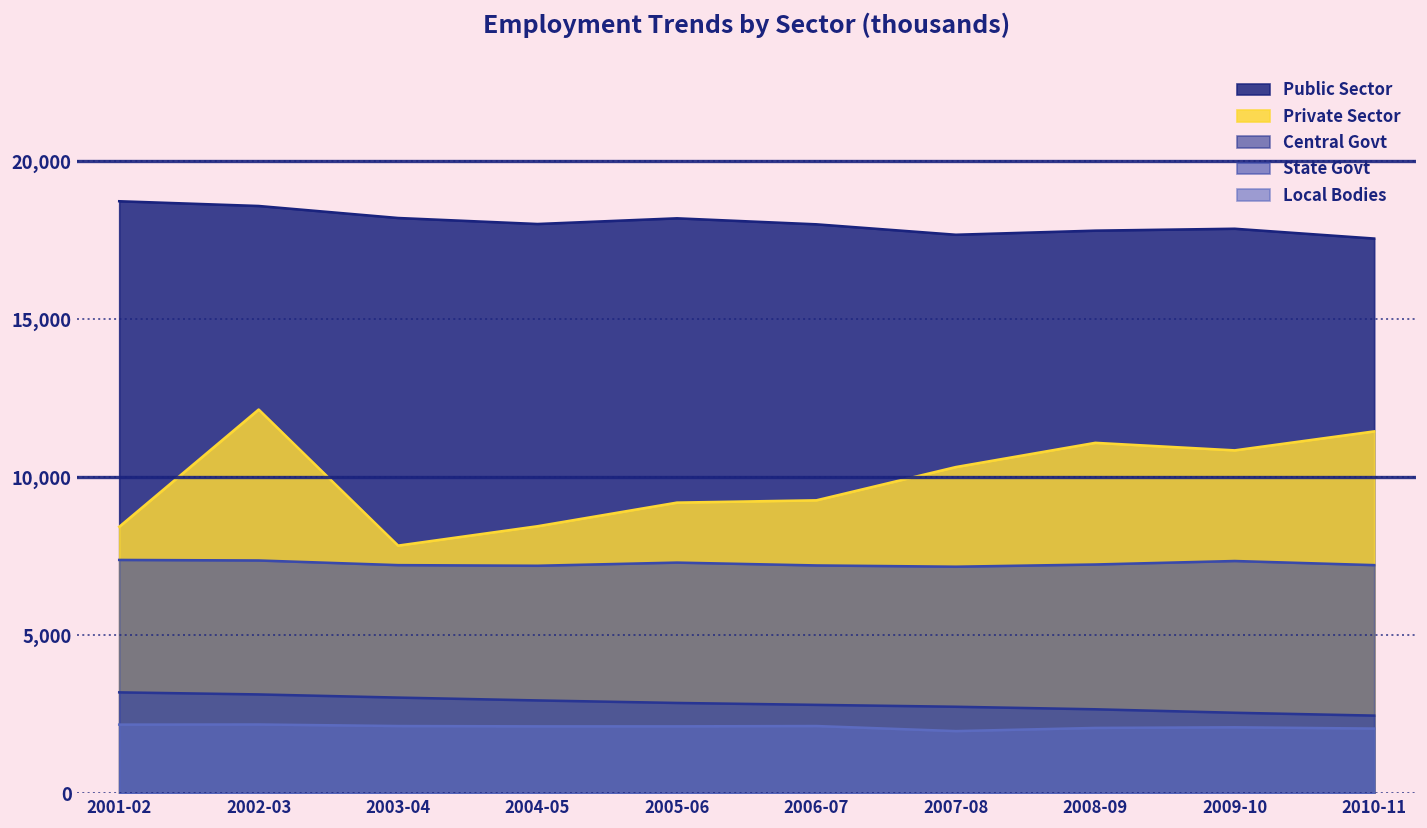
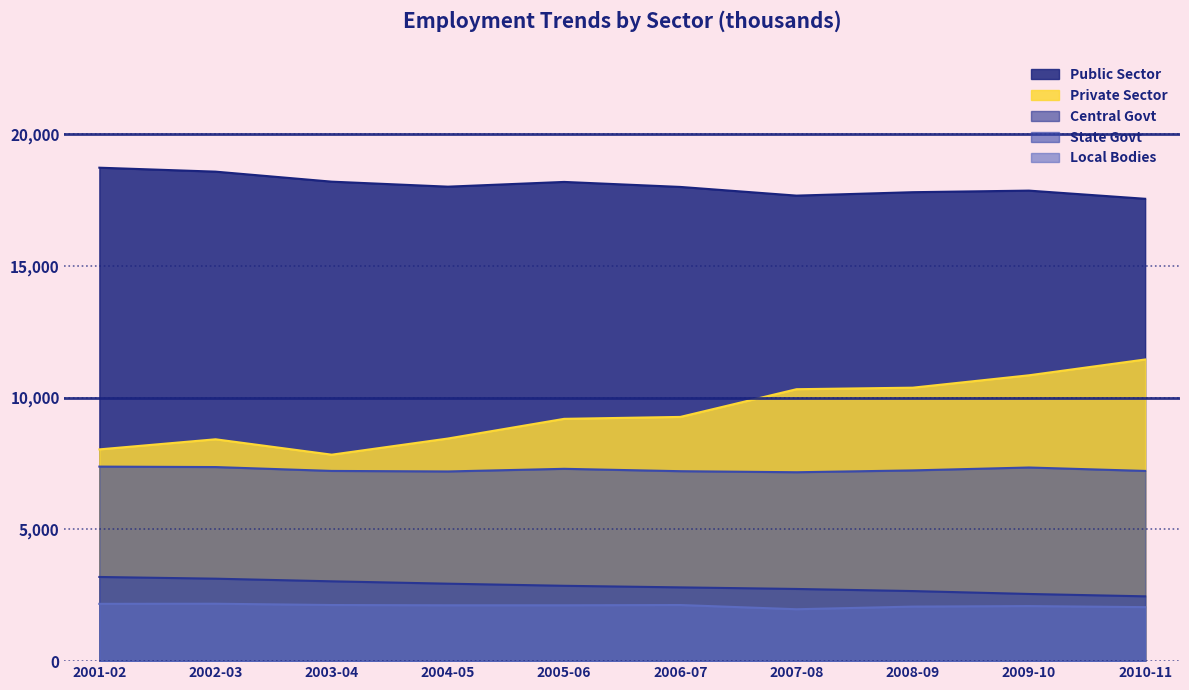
Private Sector, 2001-02: 8,400 -> 8,000
Private Sector, 2002-03: 12,100 -> 8,400
Private Sector, 2008-09: 11,100 -> 10,400
